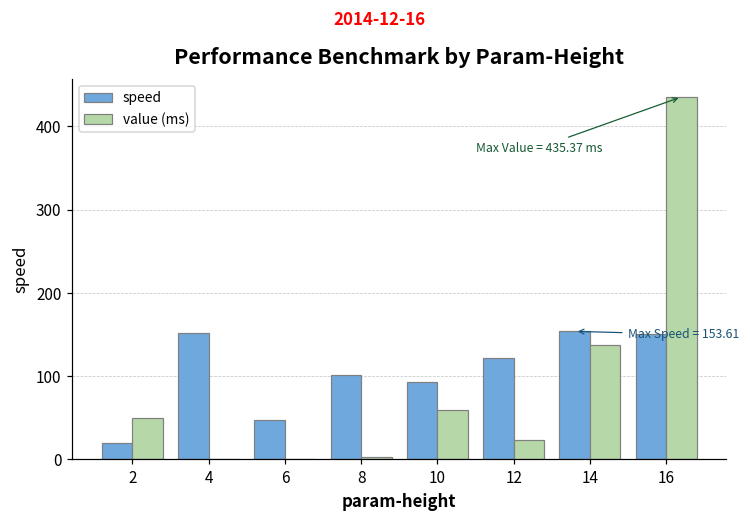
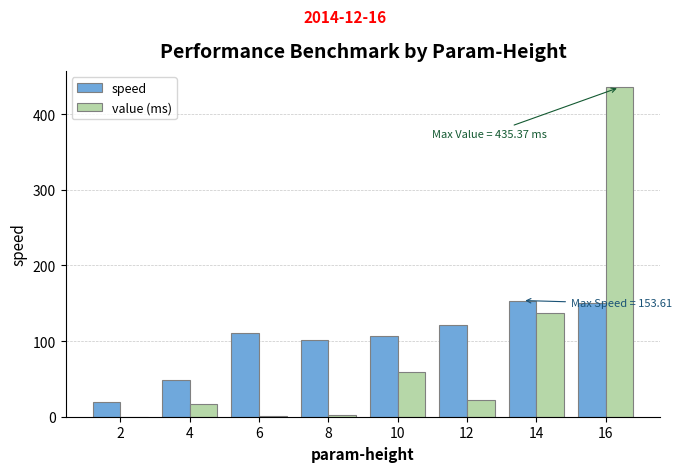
value (ms), 2: 50 -> 0
speed, 4: 150 -> 50
value (ms), 4: 0 -> 20
speed, 6: 50 -> 110
speed, 10: 90 -> 110
